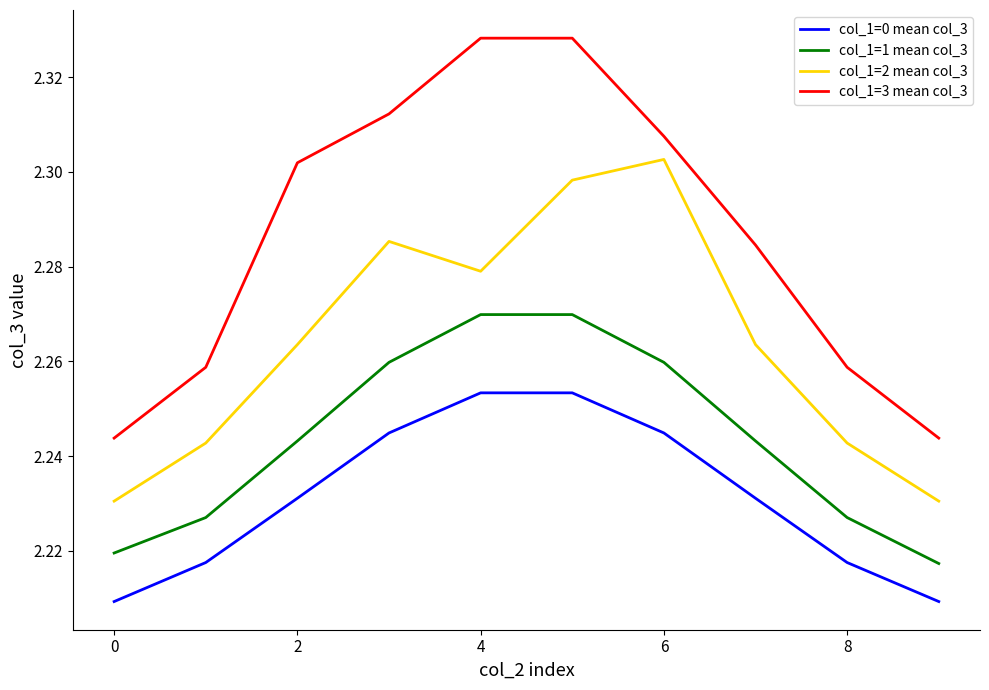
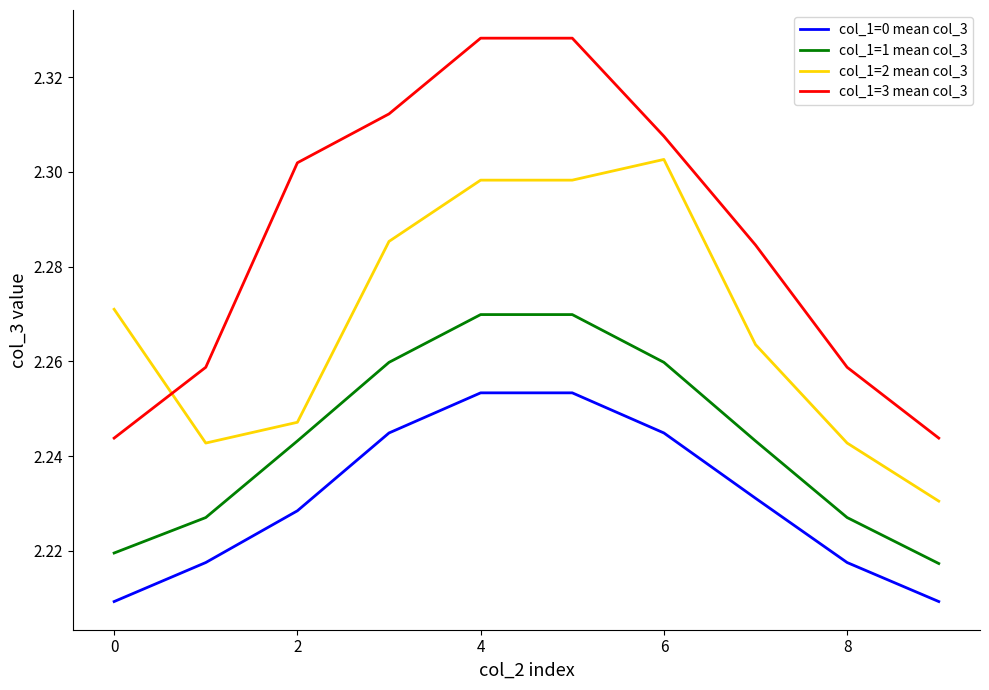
col_1=2 mean col_3, 0: 2.230 -> 2.271
col_1=0 mean col_3, 2: 2.231 -> 2.228
col_1=2 mean col_3, 2: 2.264 -> 2.247
col_1=2 mean col_3, 4: 2.279 -> 2.298
